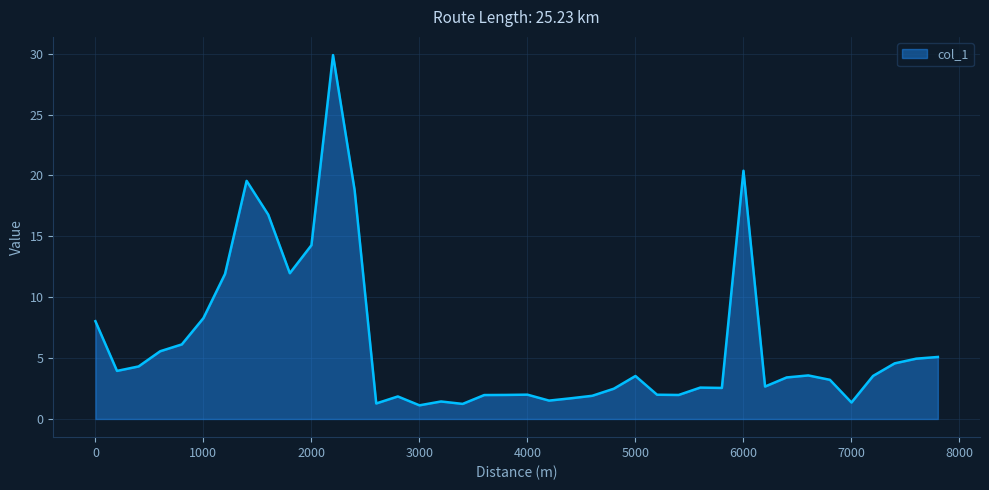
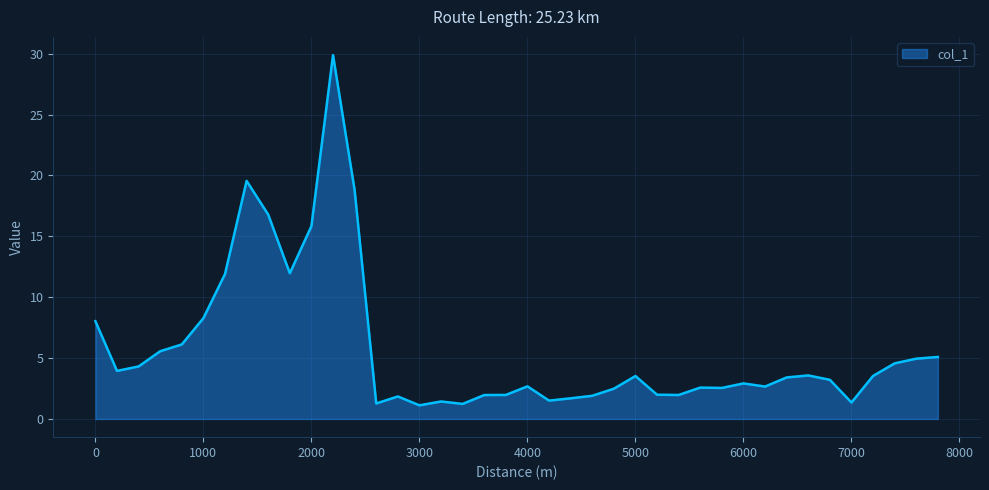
2000: 14.3 -> 15.8
4000: 2.0 -> 2.7
6000: 20.4 -> 2.9
